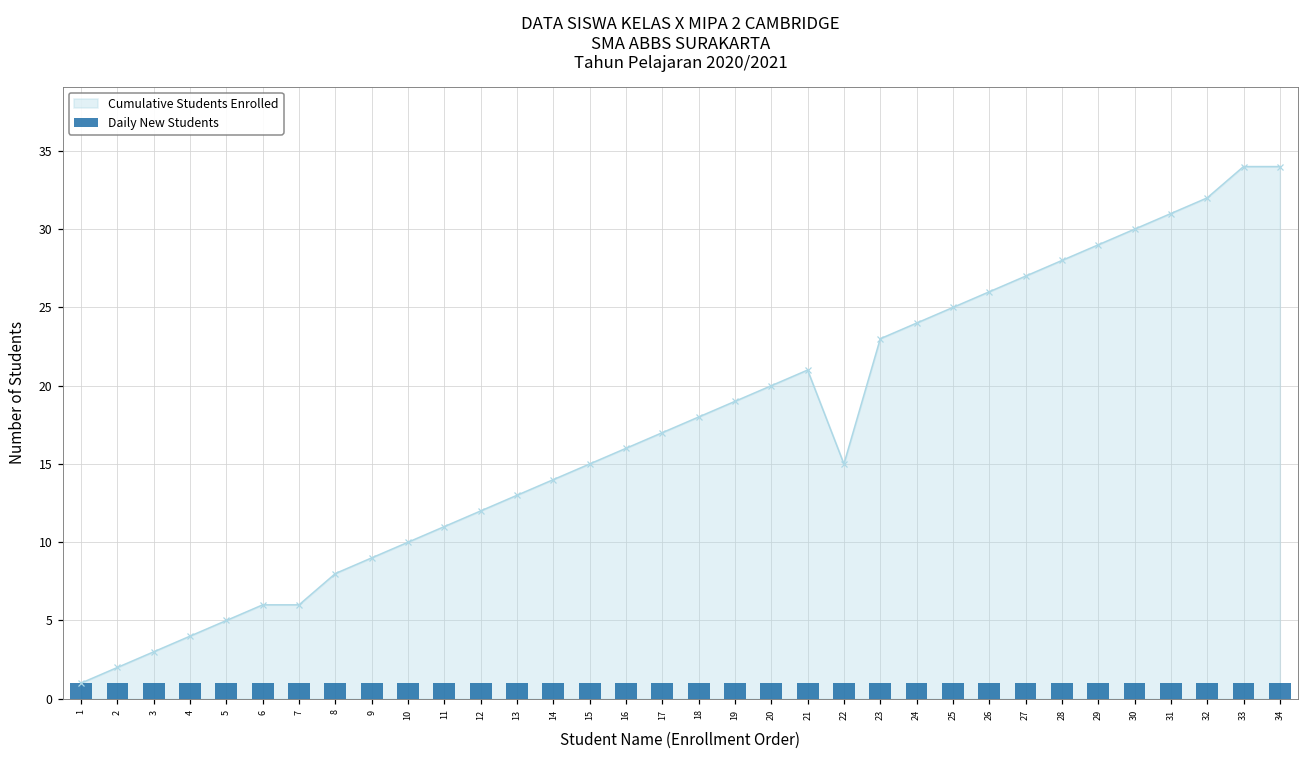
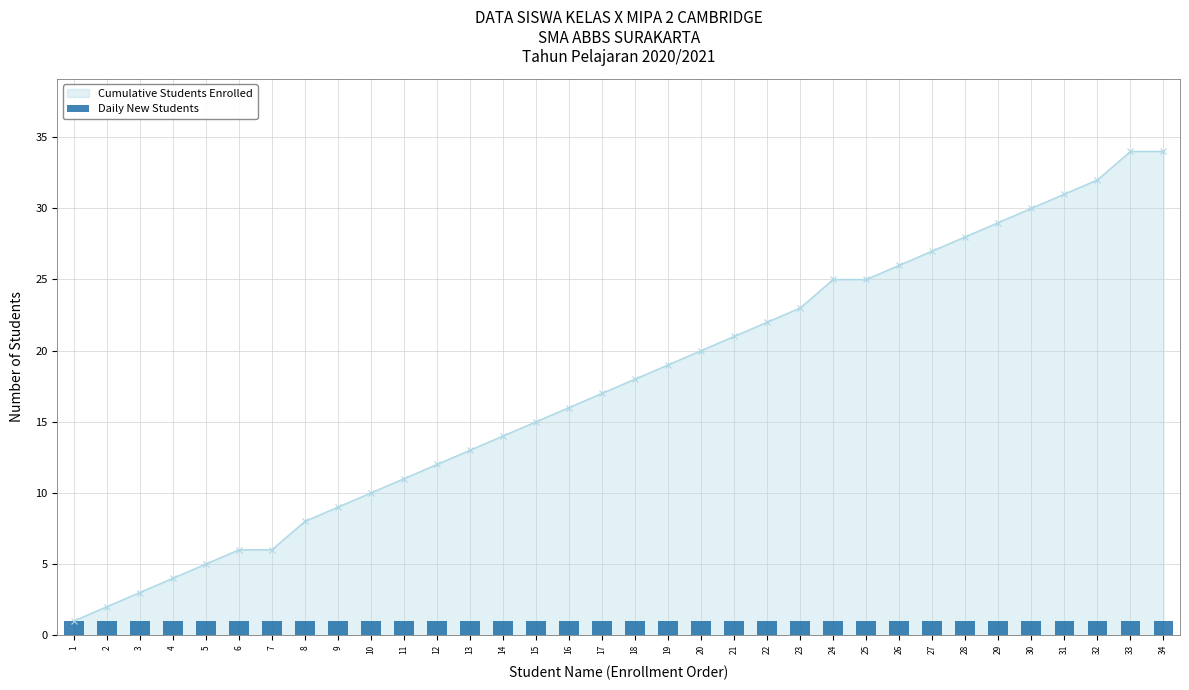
Cumulative Students Enrolled, 22: 15 -> 22
Cumulative Students Enrolled, 24: 24 -> 25
